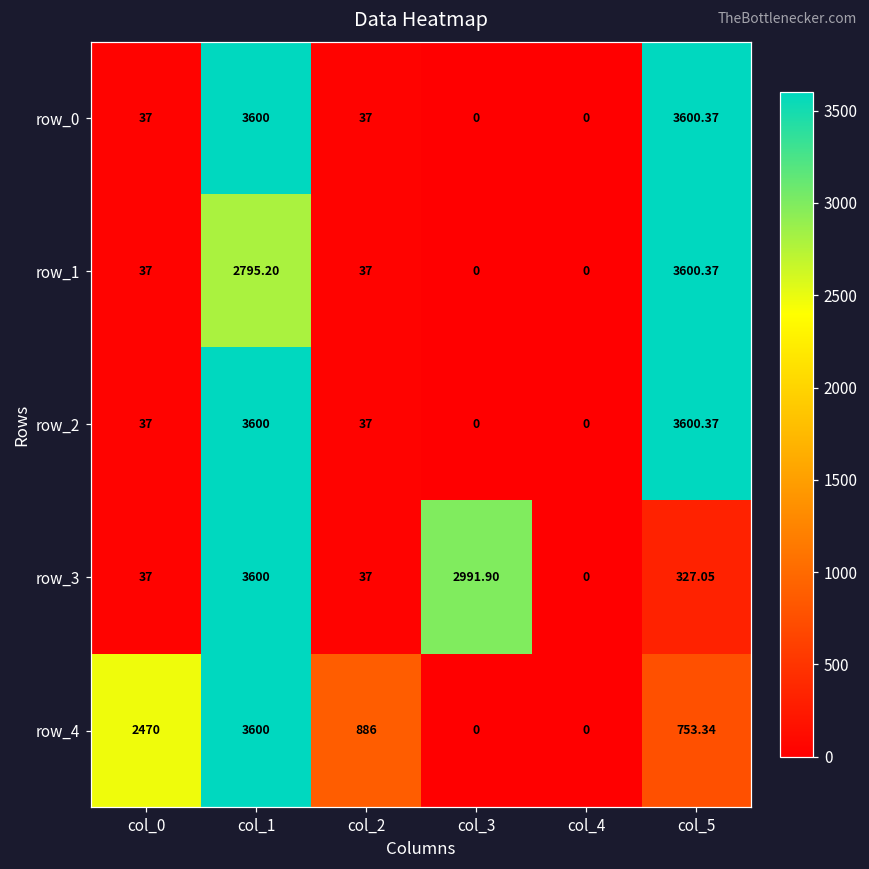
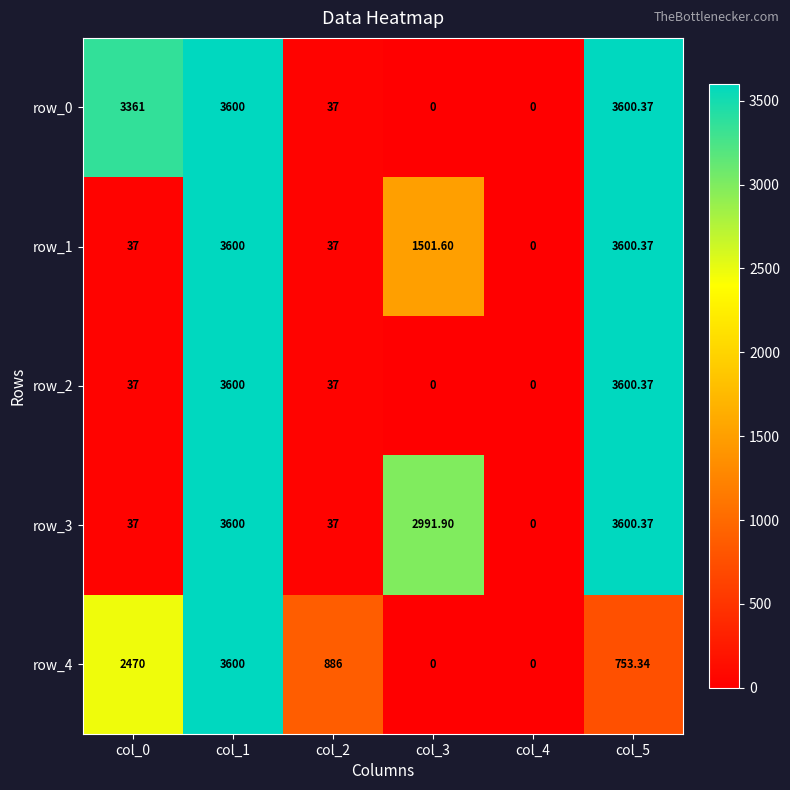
row_0, col_0: 37 -> 3361
row_1, col_1: 2795.20 -> 3600
row_1, col_3: 0 -> 1501.60
row_3, col_5: 327.05 -> 3600.37
